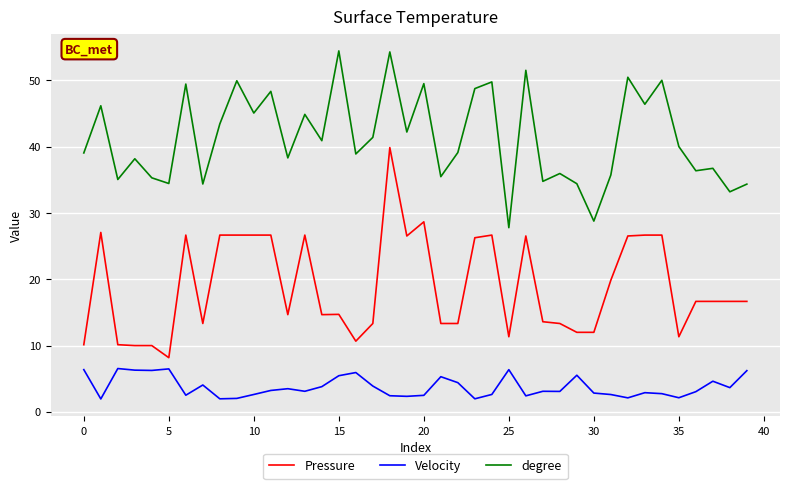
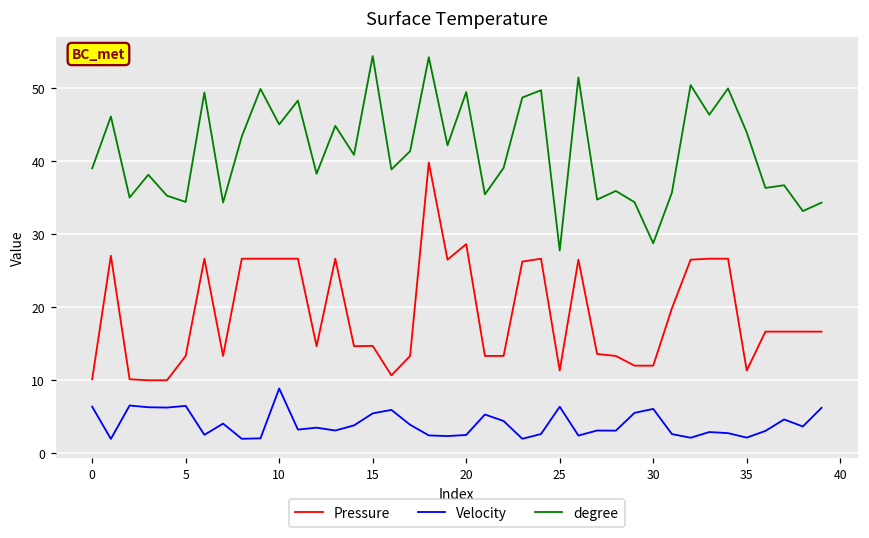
Pressure, 5: 8 -> 13
Velocity, 10: 3 -> 9
Velocity, 30: 3 -> 6
degree, 35: 40 -> 44
